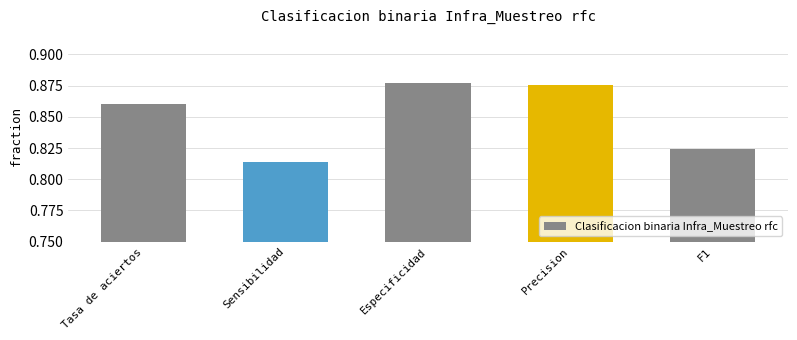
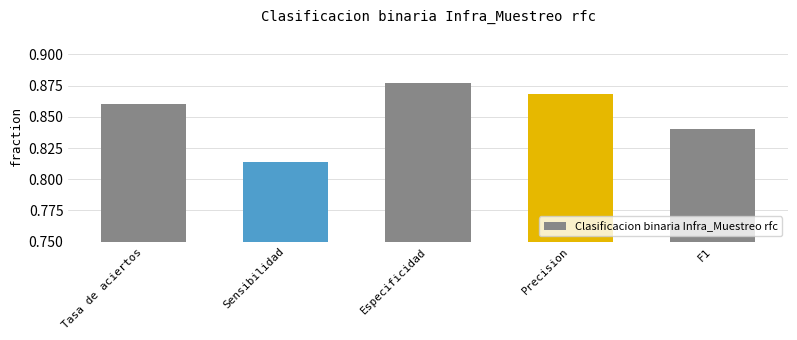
Precision: 0.875 -> 0.868
F1: 0.824 -> 0.840
